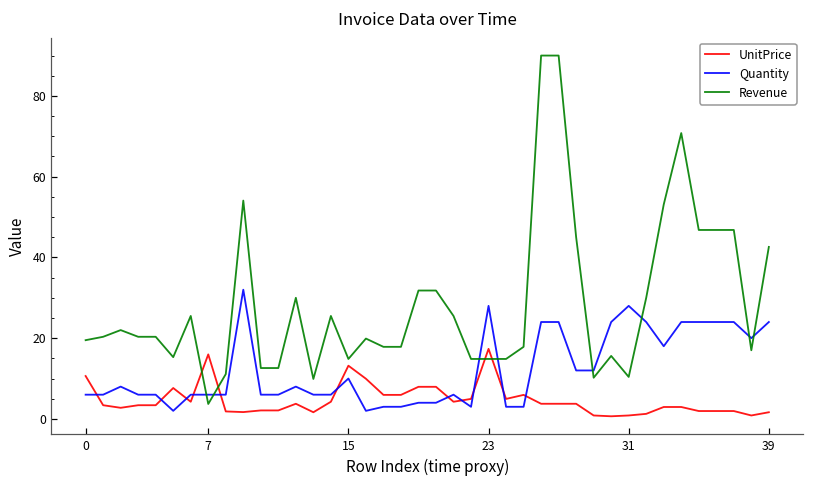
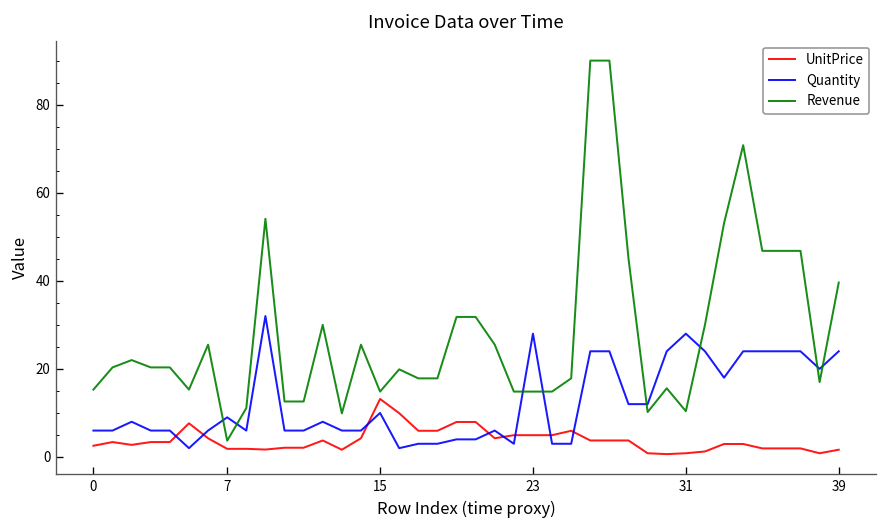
UnitPrice, 0: 11 -> 3
Revenue, 0: 20 -> 15
UnitPrice, 7: 16 -> 2
Quantity, 7: 6 -> 9
UnitPrice, 23: 17 -> 5
Revenue, 39: 43 -> 40
